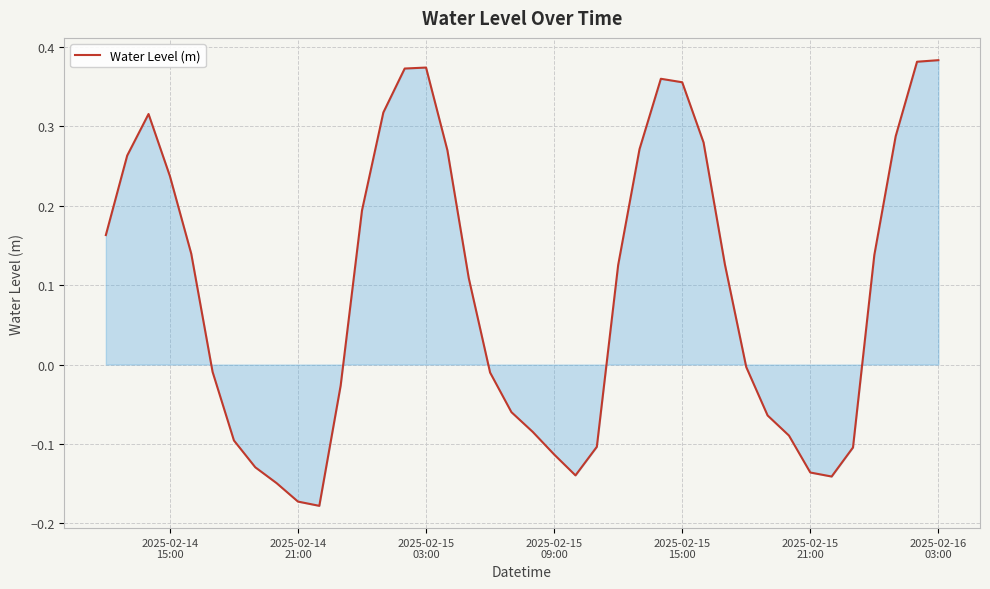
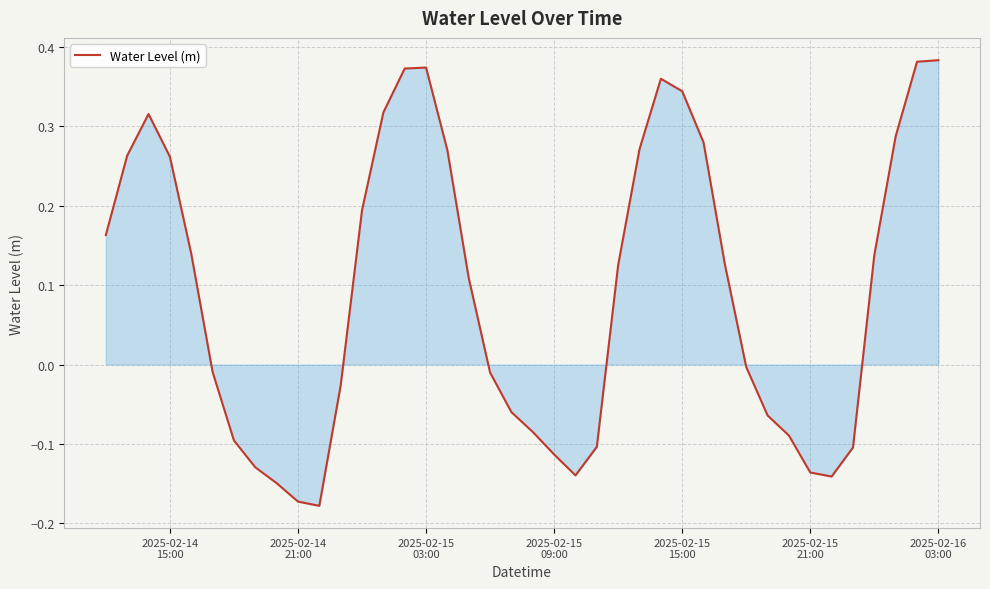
Water Level (m), 2025-02-14 15:00: 0.24 -> 0.26
Water Level (m), 2025-02-15 15:00: 0.36 -> 0.34
